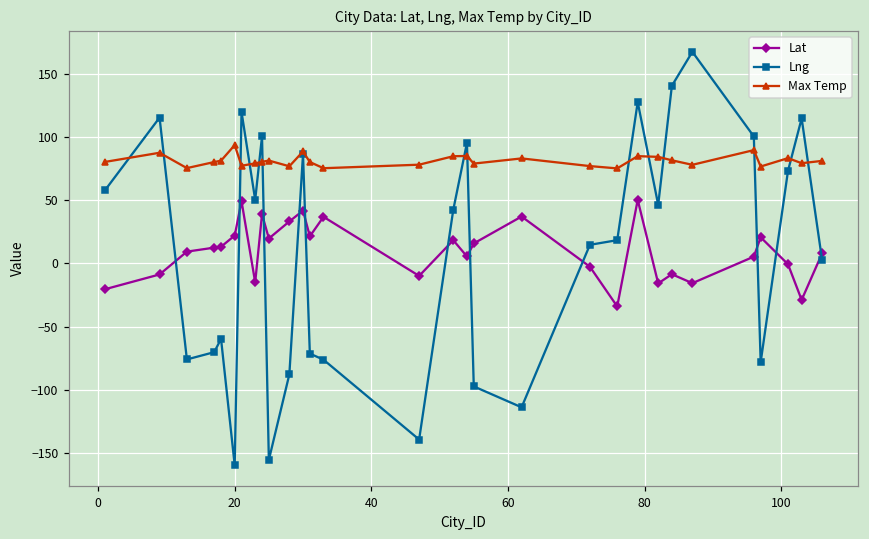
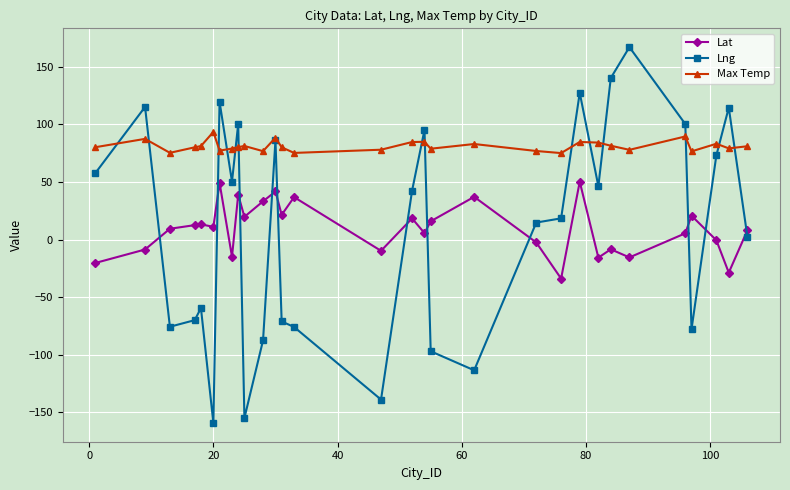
Lat, 20: 22 -> 11
